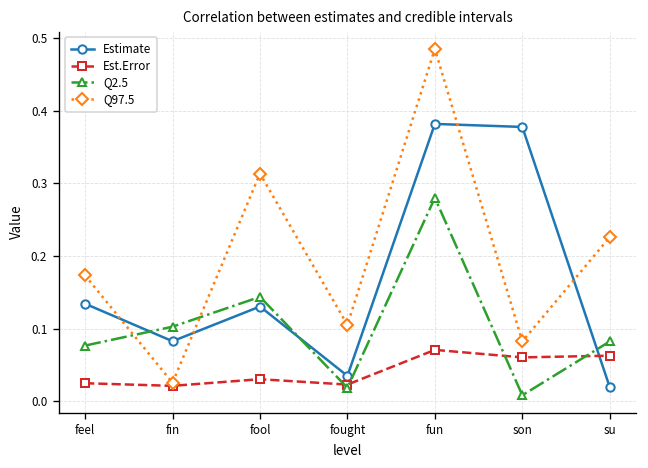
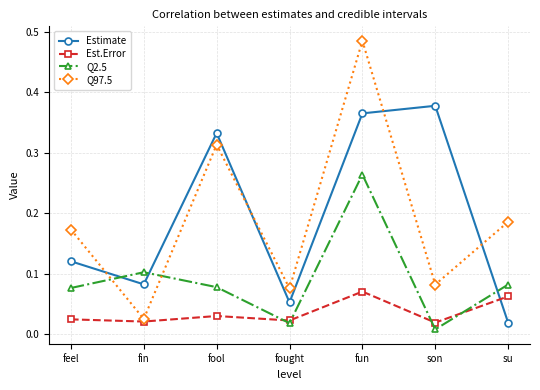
Estimate, feel: 0.13 -> 0.12
Estimate, fool: 0.13 -> 0.33
Q2.5, fool: 0.14 -> 0.08
Estimate, fought: 0.03 -> 0.05
Q97.5, fought: 0.11 -> 0.08
Estimate, fun: 0.38 -> 0.37
Q2.5, fun: 0.28 -> 0.26
Est.Error, son: 0.06 -> 0.02
Q97.5, su: 0.23 -> 0.19
